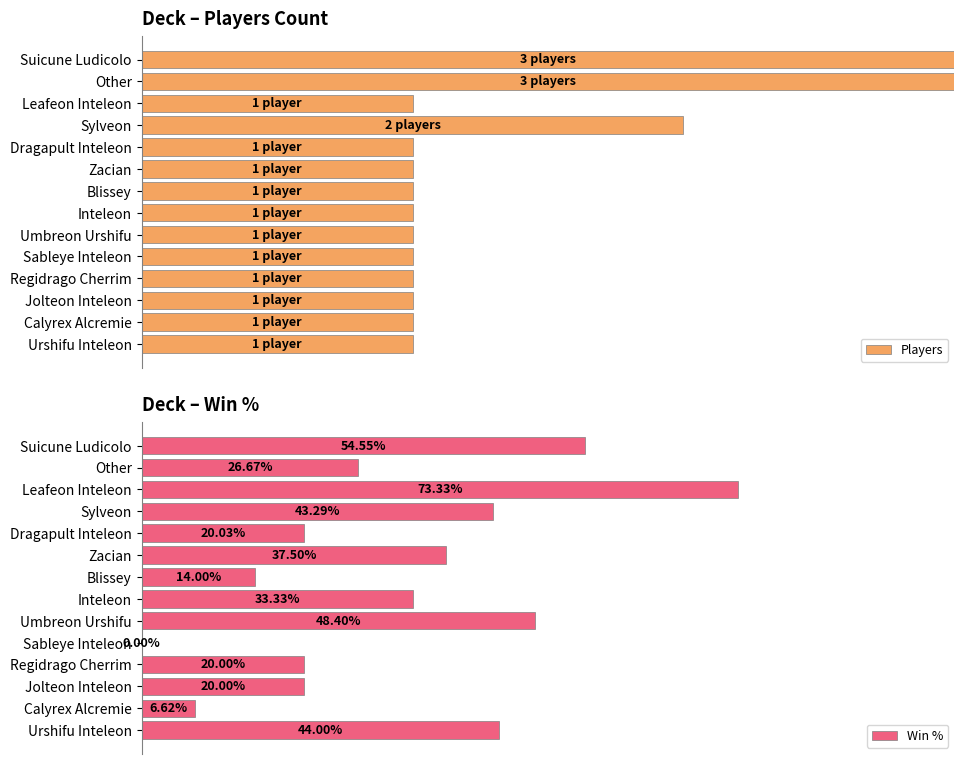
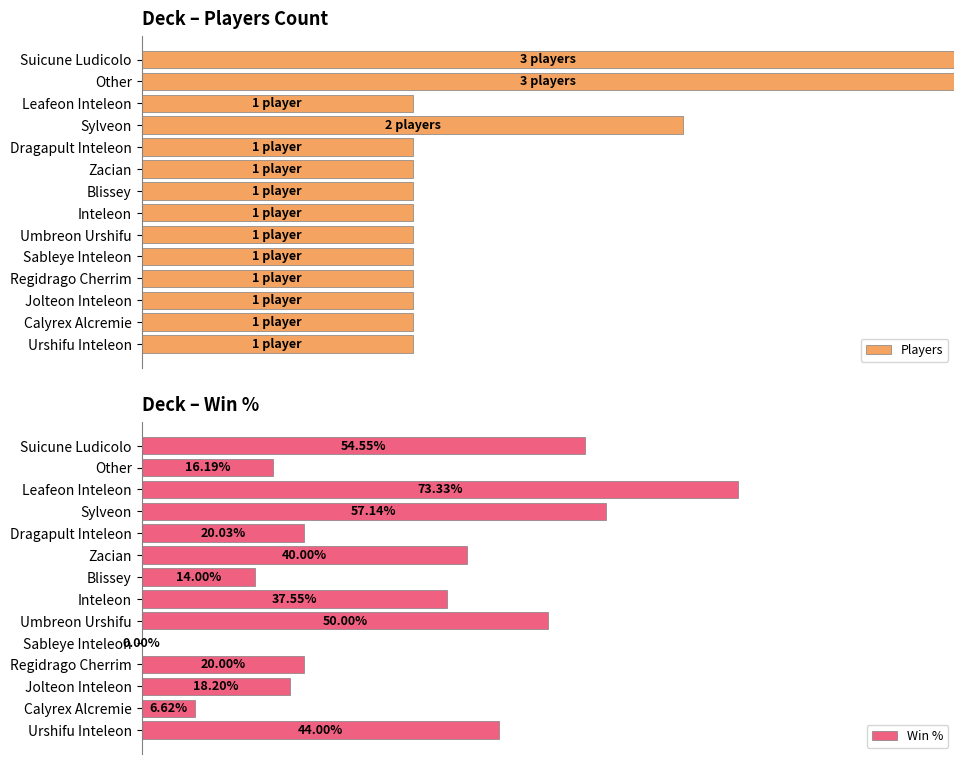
Deck – Win %, Other: 26.67% -> 16.19%
Deck – Win %, Sylveon: 43.29% -> 57.14%
Deck – Win %, Zacian: 37.50% -> 40.00%
Deck – Win %, Inteleon: 33.33% -> 37.55%
Deck – Win %, Umbreon Urshifu: 48.40% -> 50.00%
Deck – Win %, Jolteon Inteleon: 20.00% -> 18.20%
